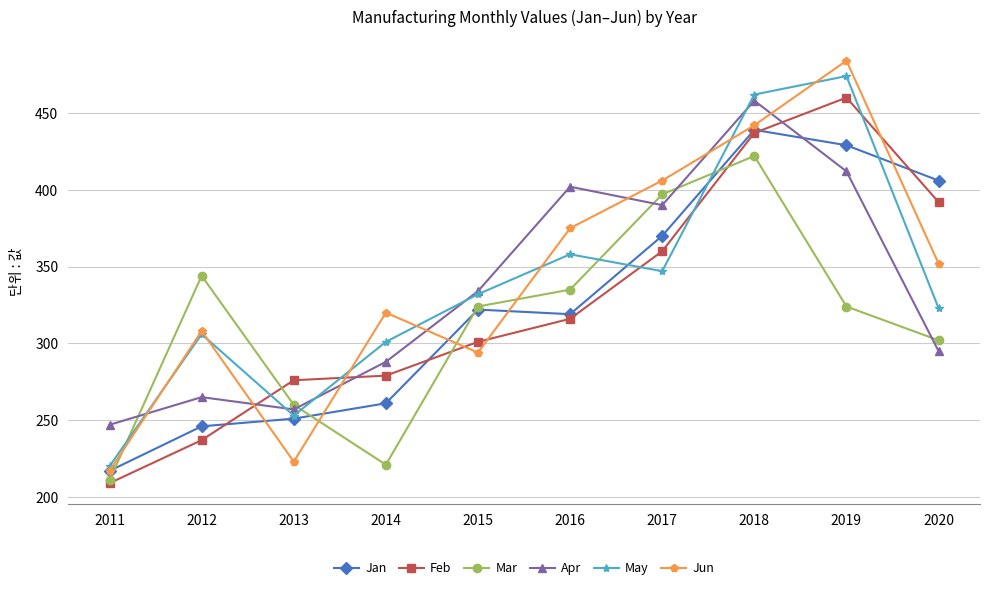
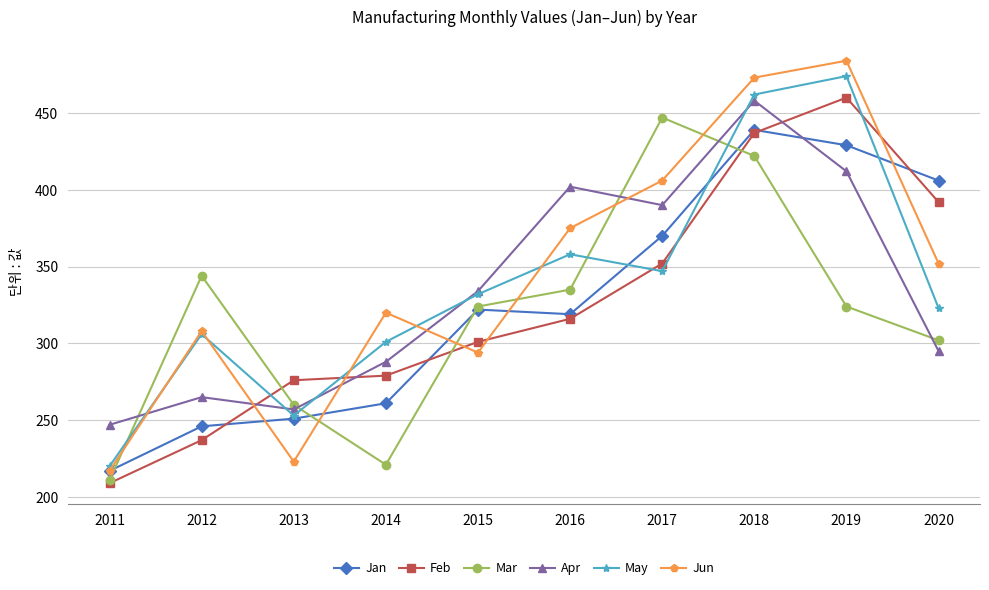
Feb, 2017: 360 -> 352
Mar, 2017: 397 -> 447
Jun, 2018: 442 -> 473
